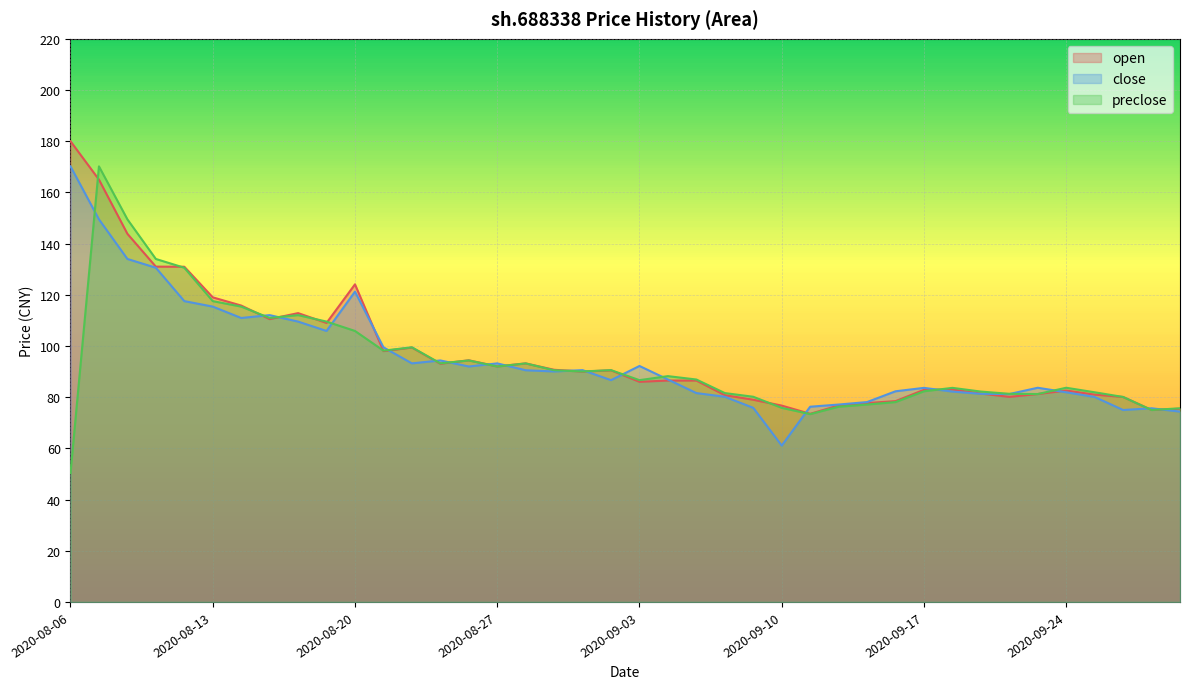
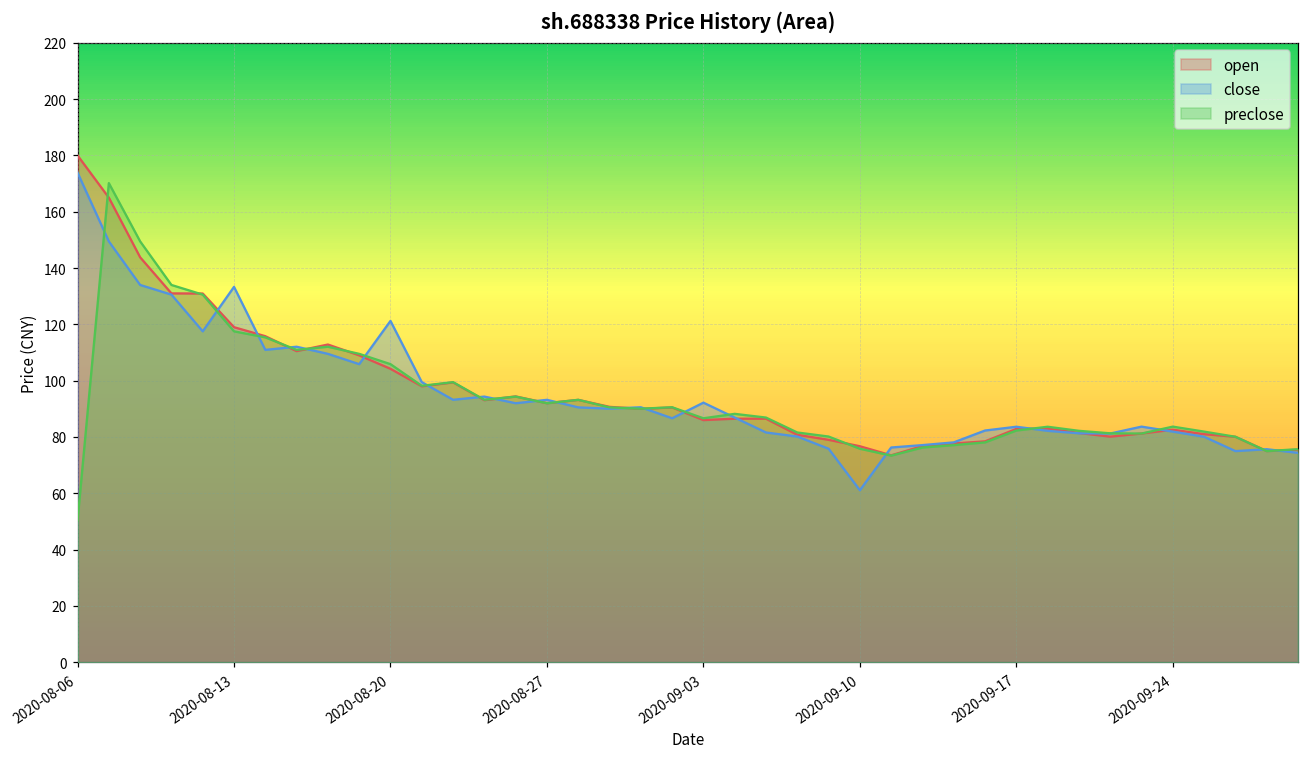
close, 2020-08-06: 170 -> 174
close, 2020-08-13: 115 -> 133
open, 2020-08-20: 124 -> 104
